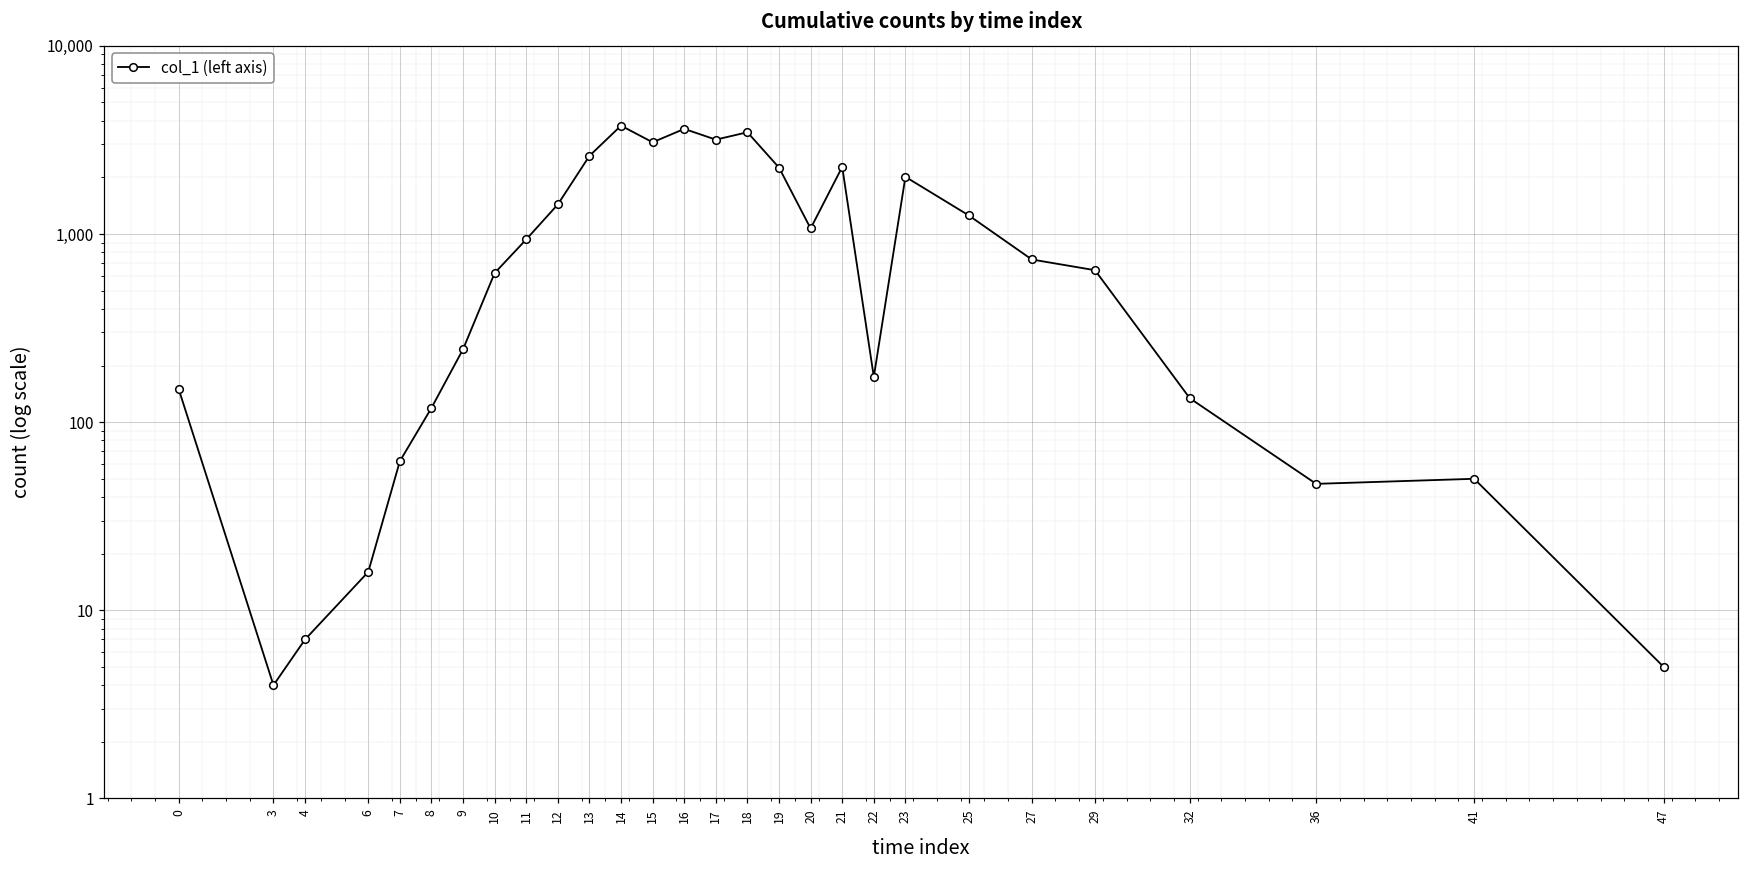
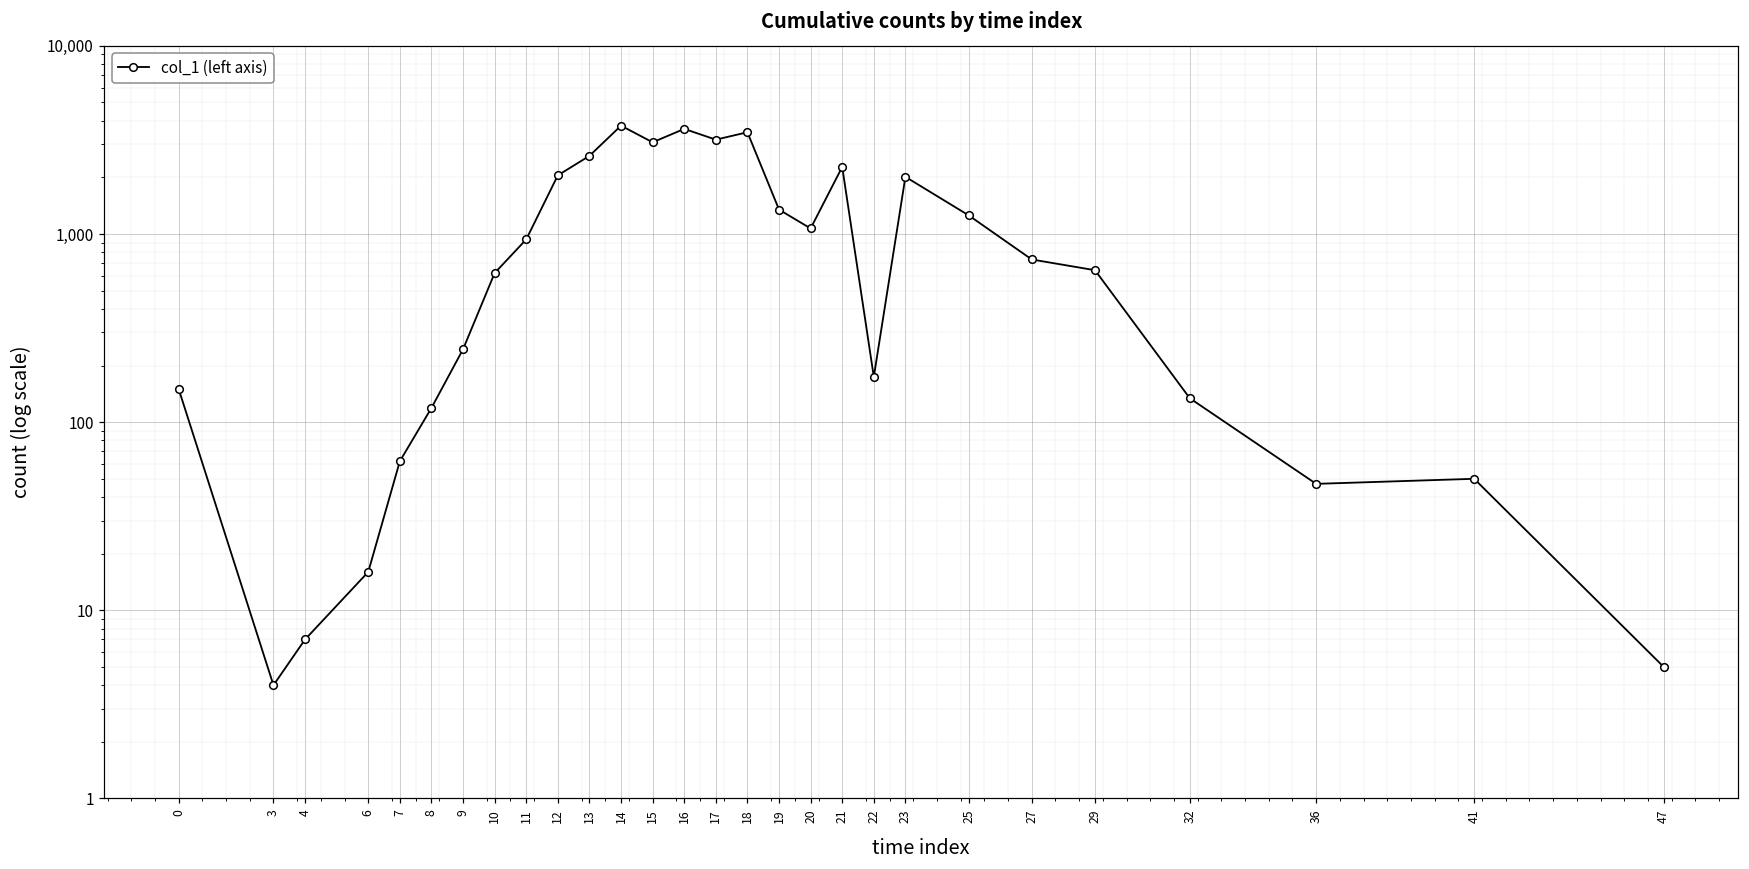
12: 1,400 -> 2,100
19: 2,300 -> 1,300
